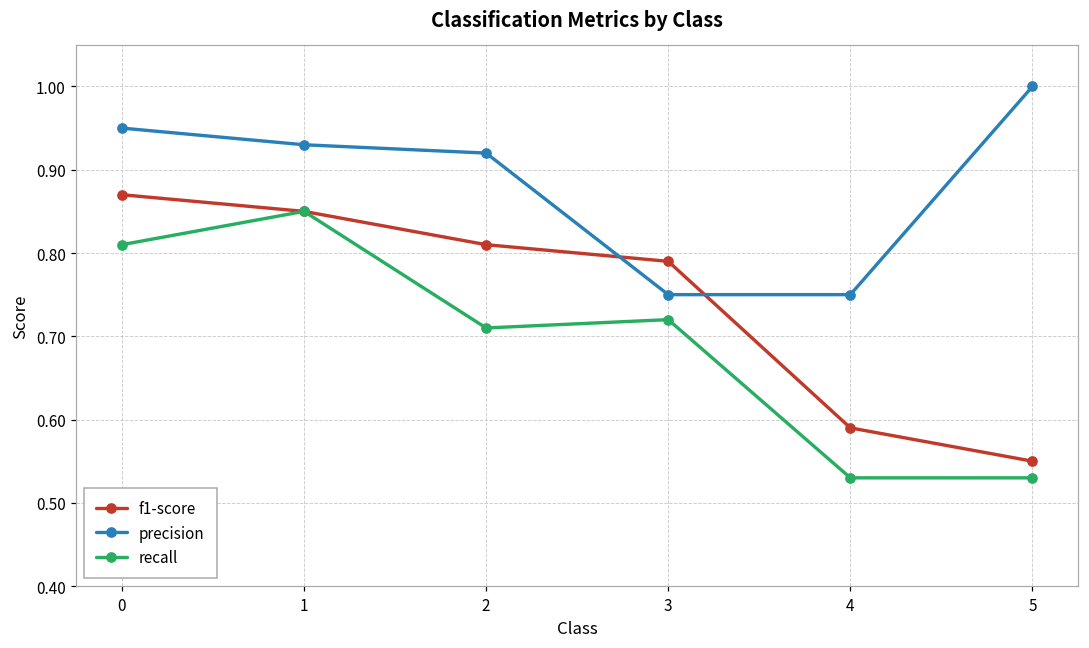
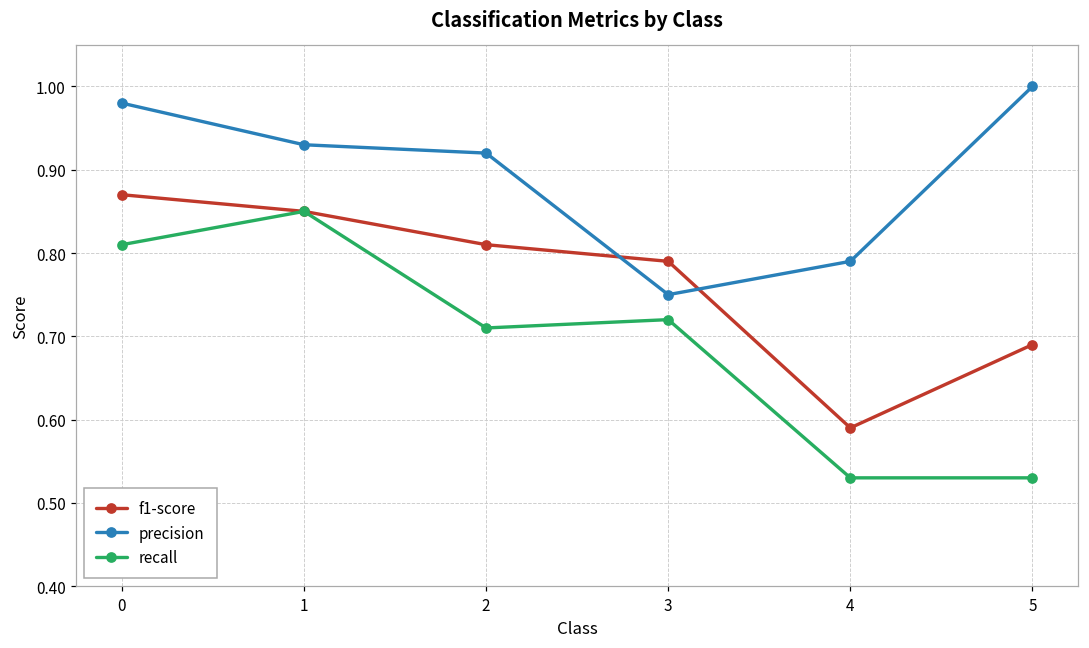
precision, 0: 0.95 -> 0.98
precision, 4: 0.75 -> 0.79
f1-score, 5: 0.55 -> 0.69
